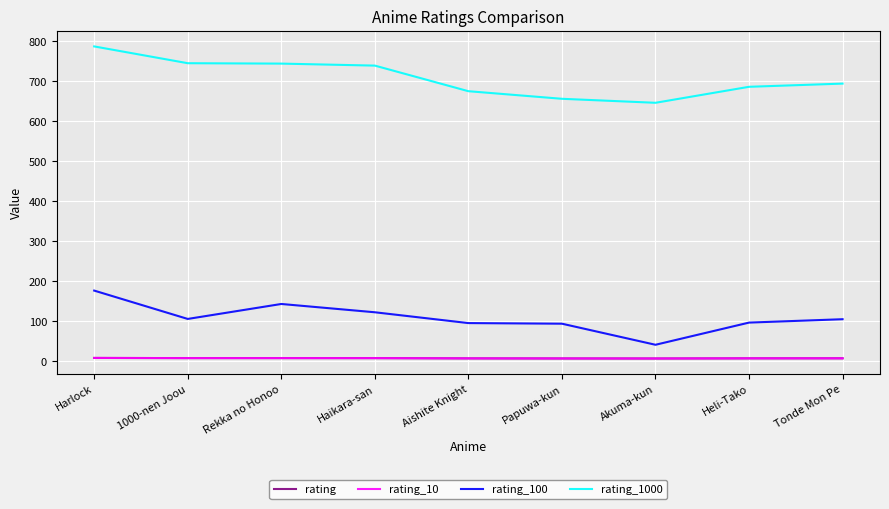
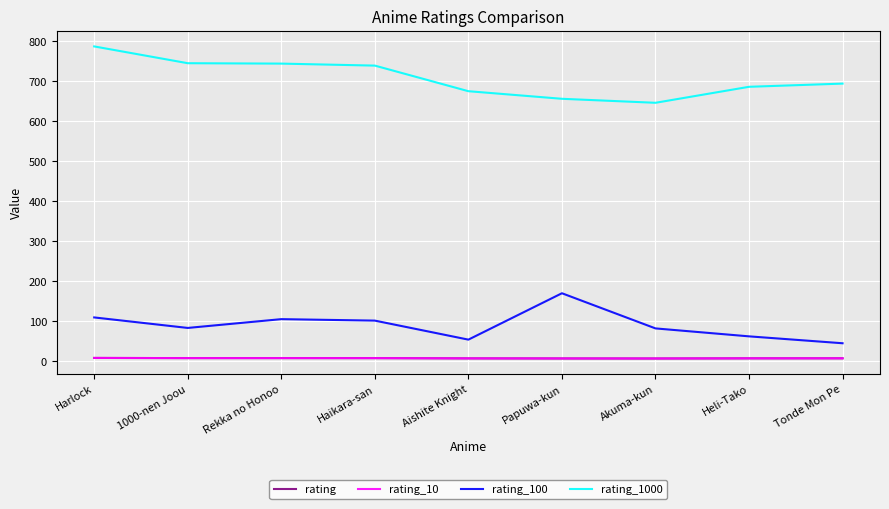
rating_100, Harlock: 180 -> 110
rating_100, 1000-nen Joou: 110 -> 80
rating_100, Rekka no Honoo: 140 -> 100
rating_100, Haikara-san: 120 -> 100
rating_100, Aishite Knight: 100 -> 50
rating_100, Papuwa-kun: 90 -> 170
rating_100, Akuma-kun: 40 -> 80
rating_100, Heli-Tako: 100 -> 60
rating_100, Tonde Mon Pe: 100 -> 40
